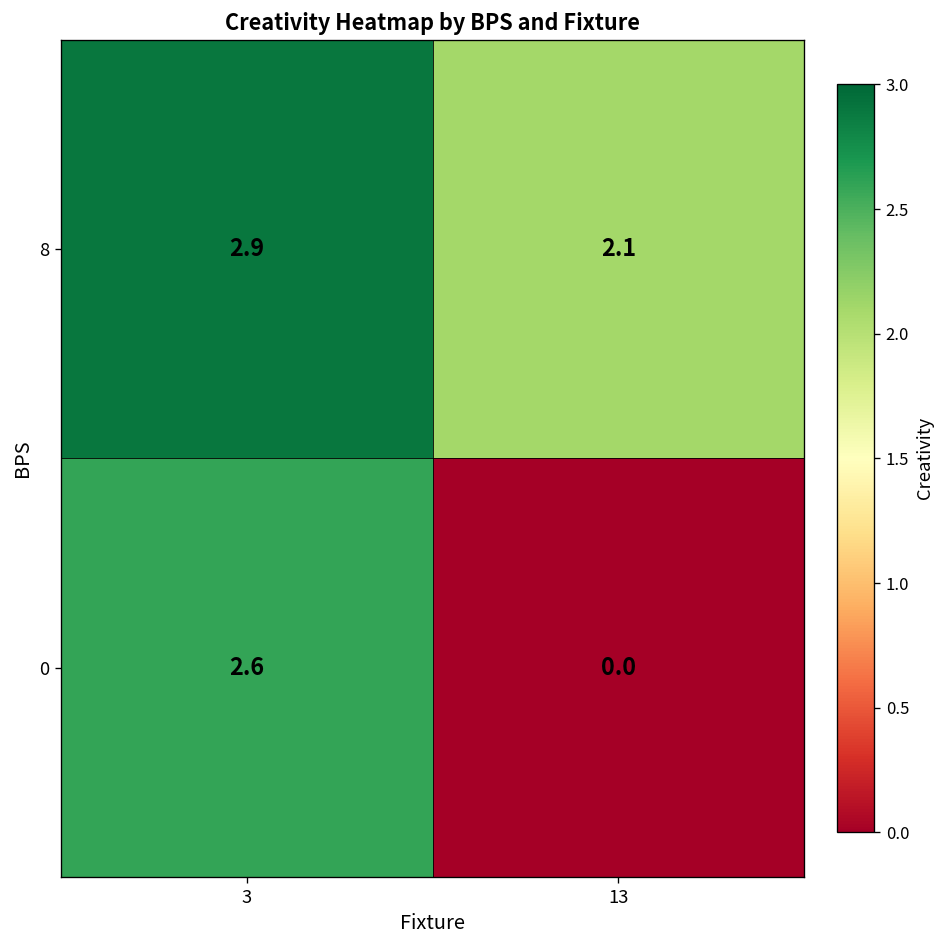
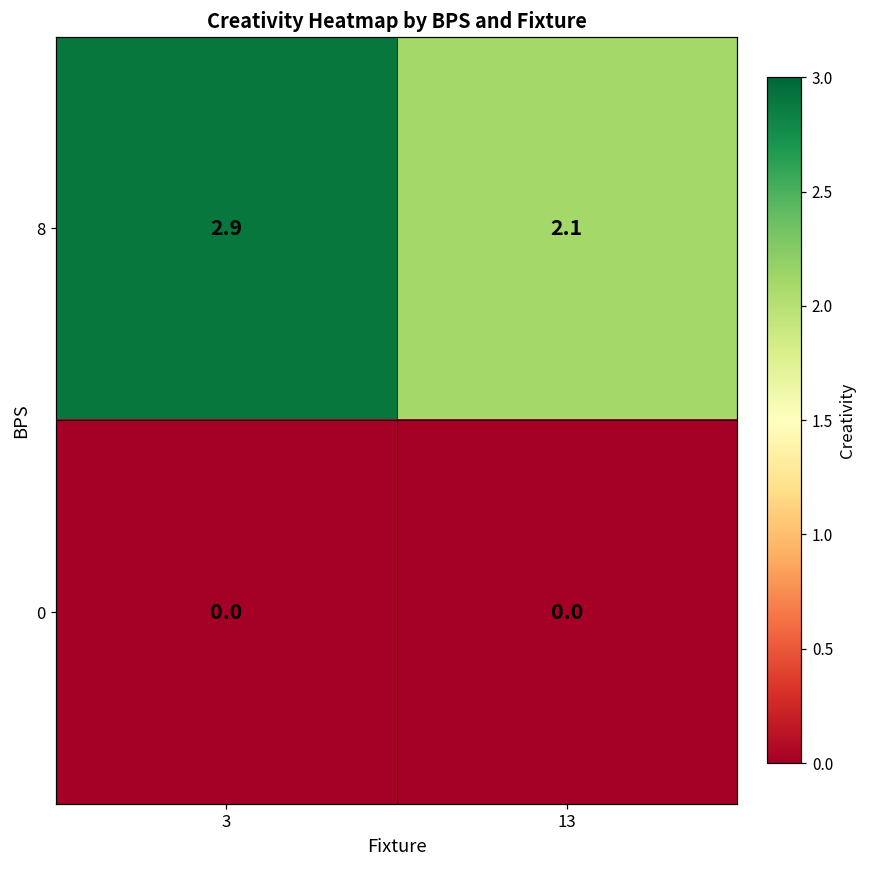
0, 3: 2.6 -> 0.0
